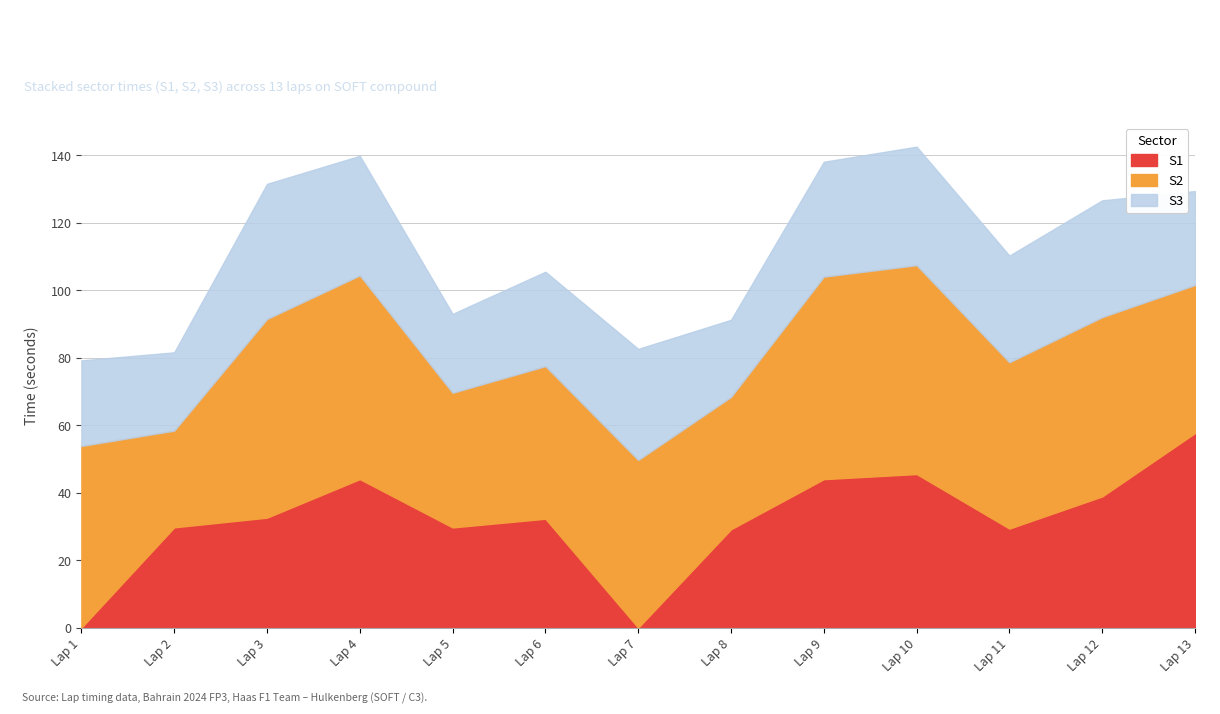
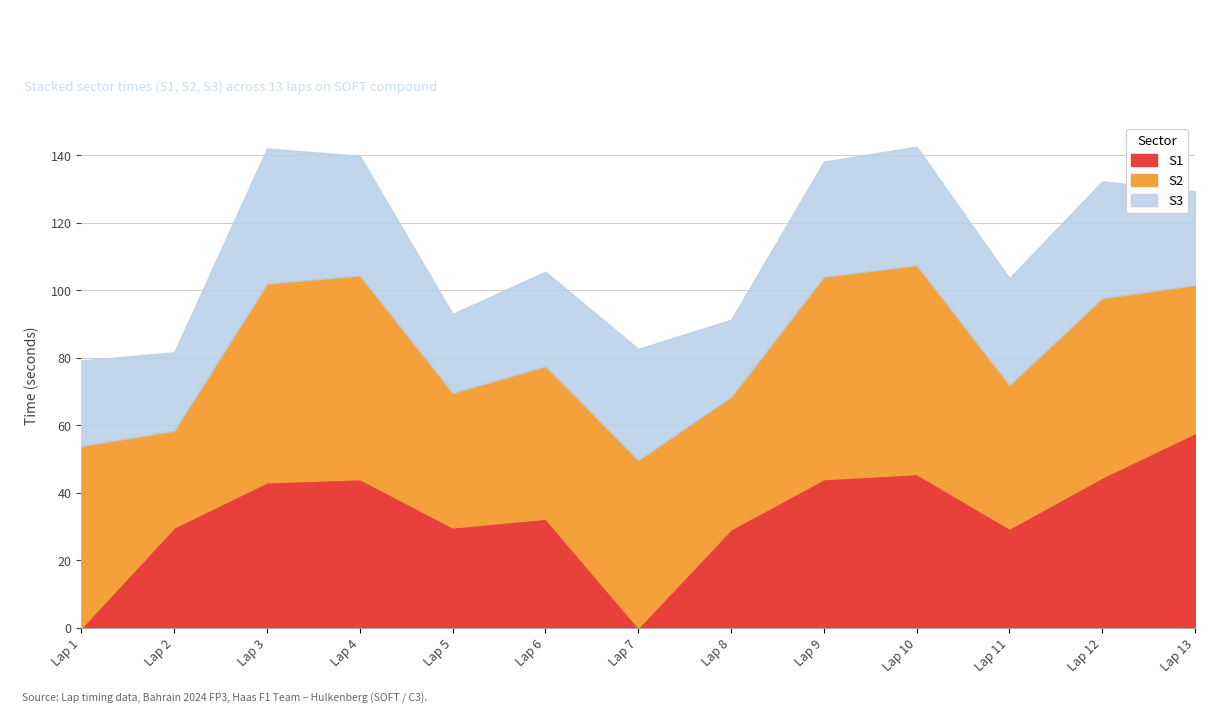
S1, Lap 3: 33 -> 43
S2, Lap 11: 49 -> 43
S1, Lap 12: 39 -> 45
